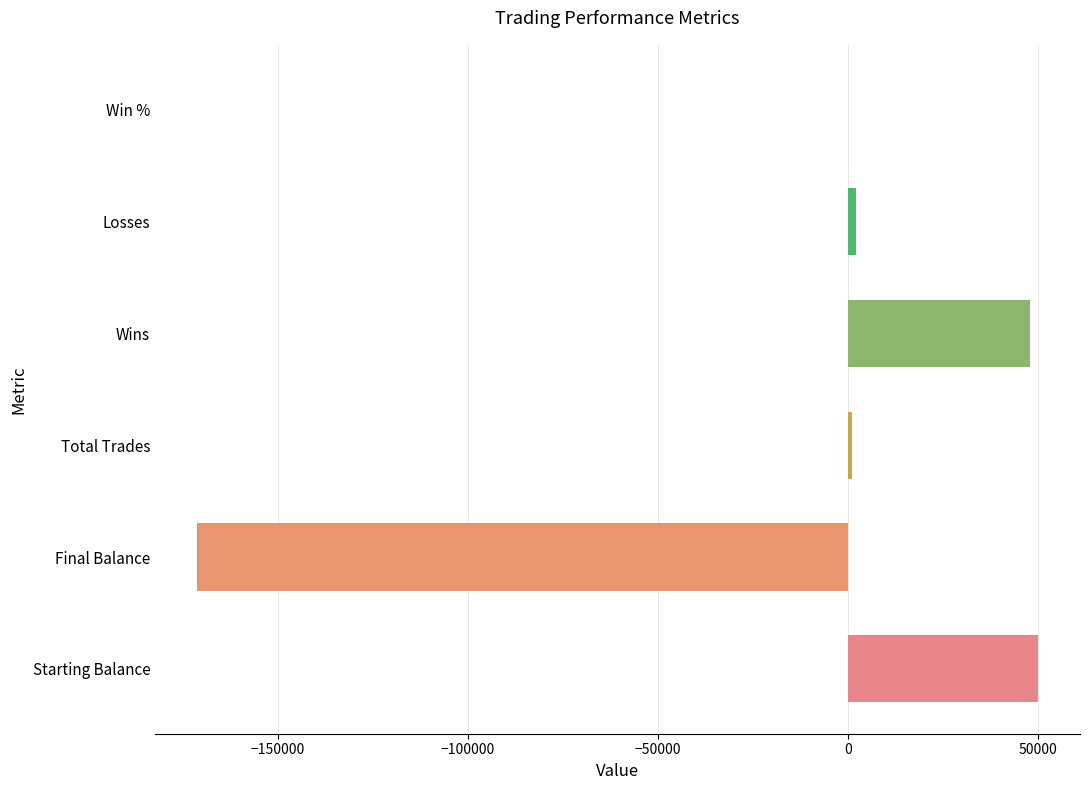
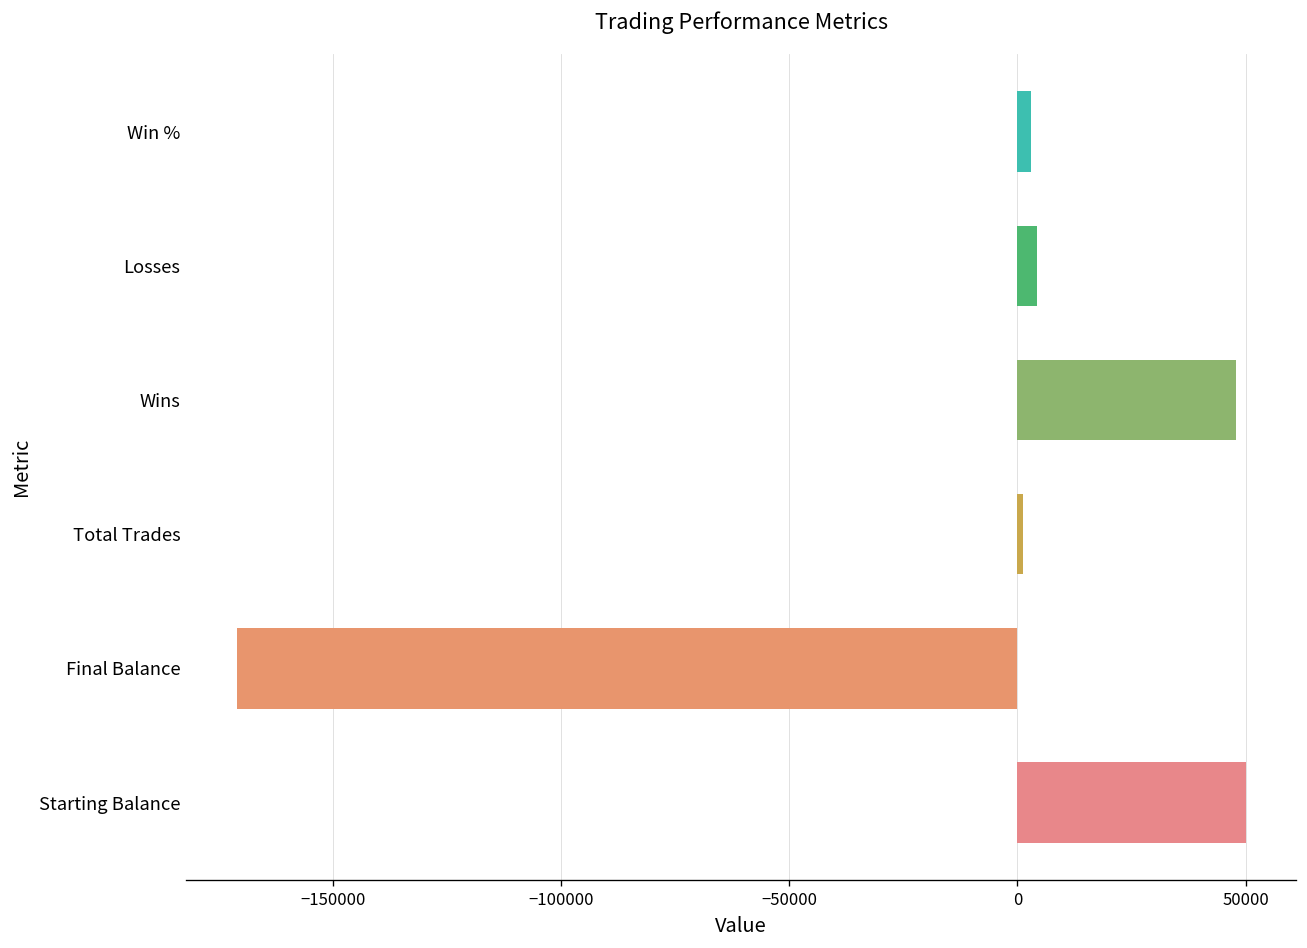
Win %: 0 -> 3000
Losses: 2000 -> 4000
